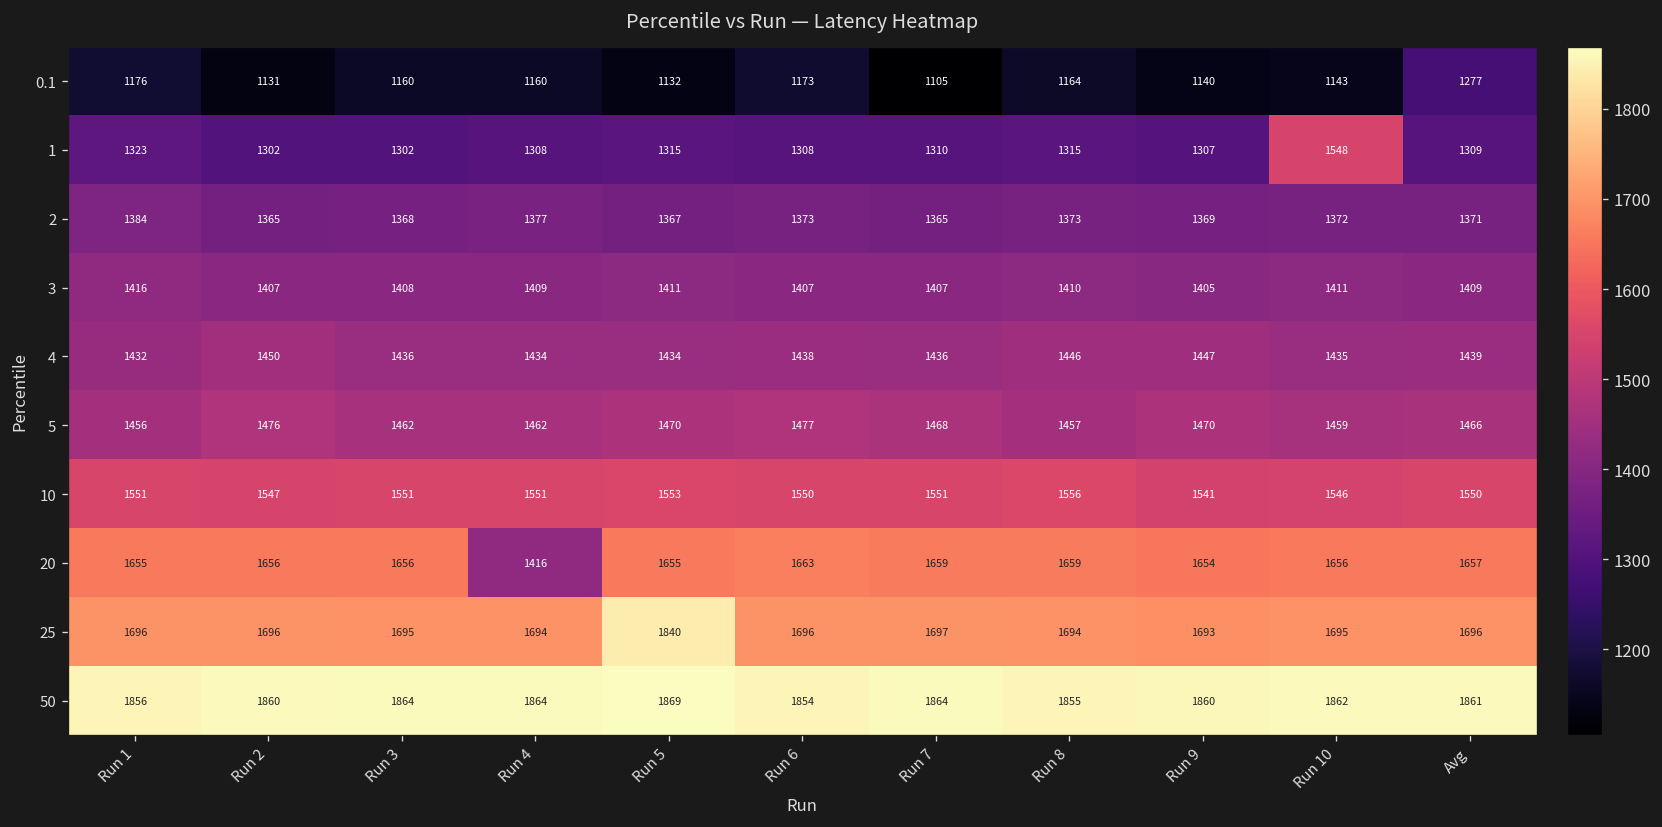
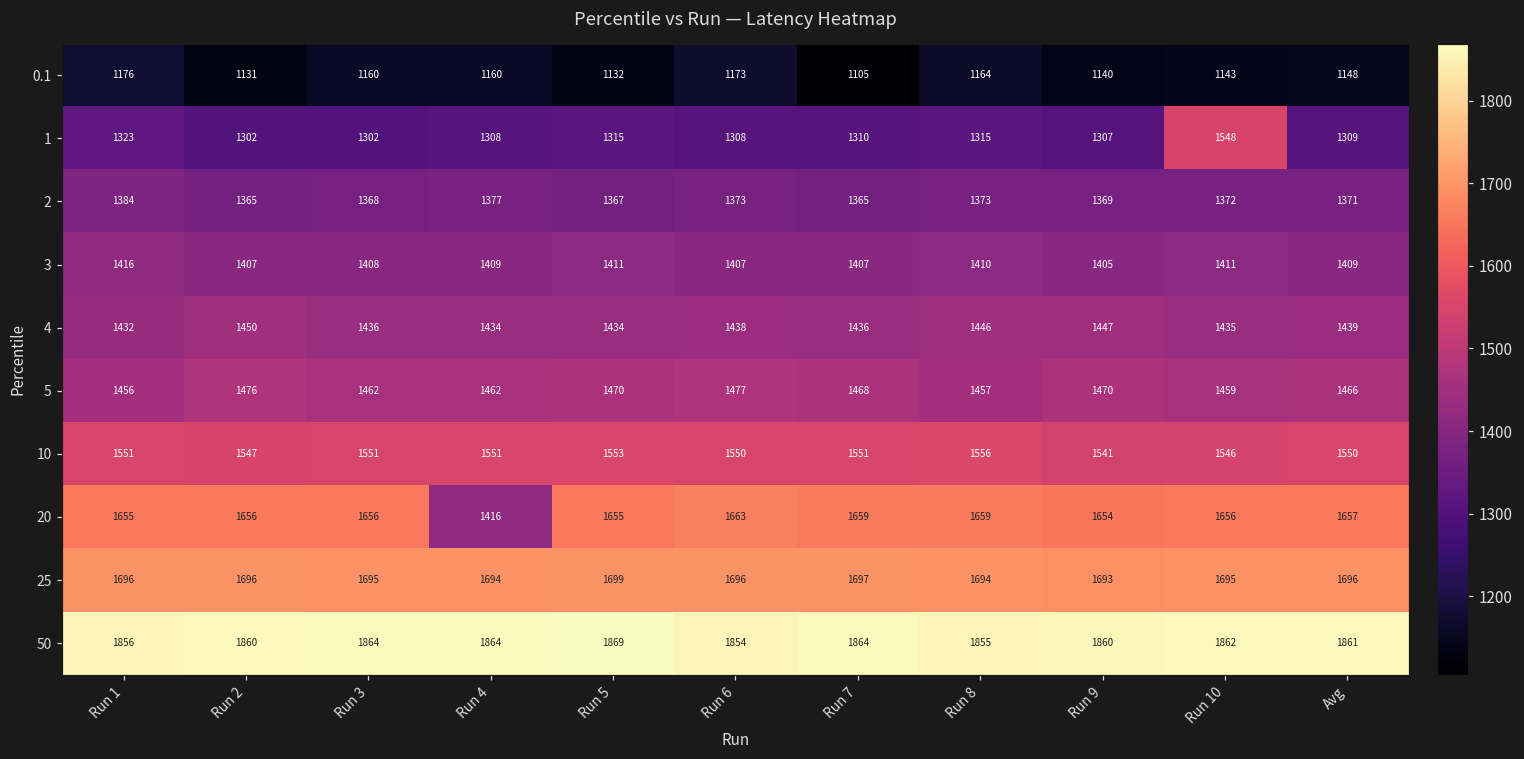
0.1, Avg: 1277 -> 1148
25, Run 5: 1840 -> 1699
